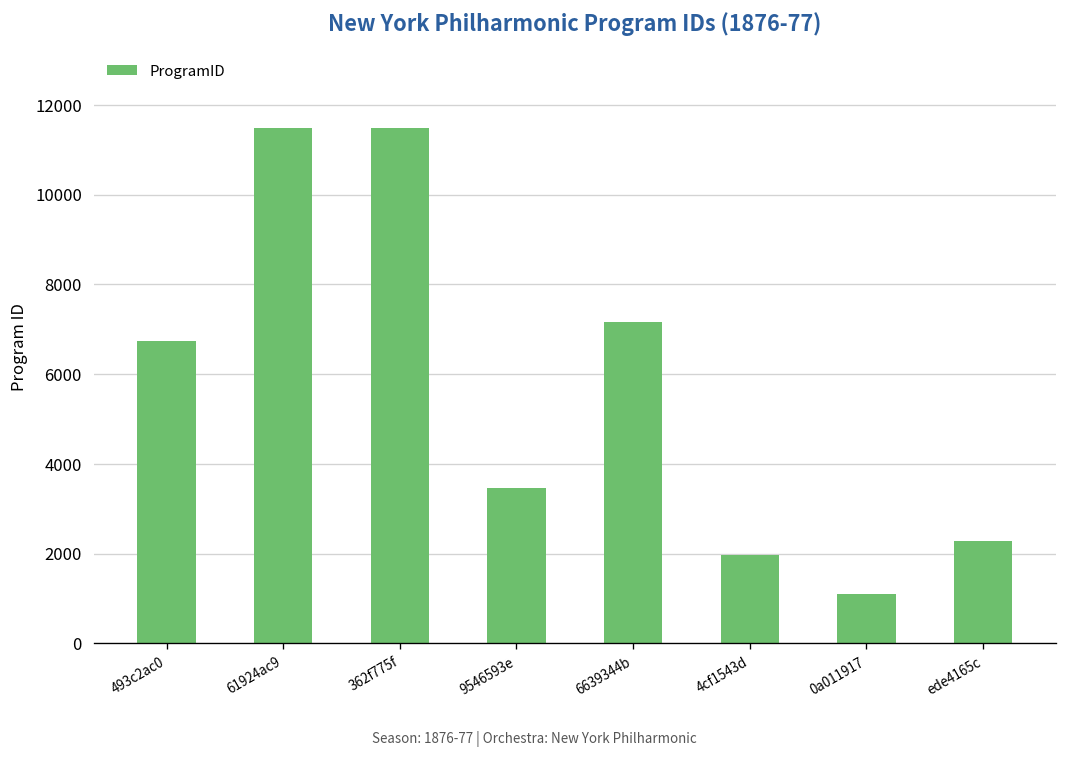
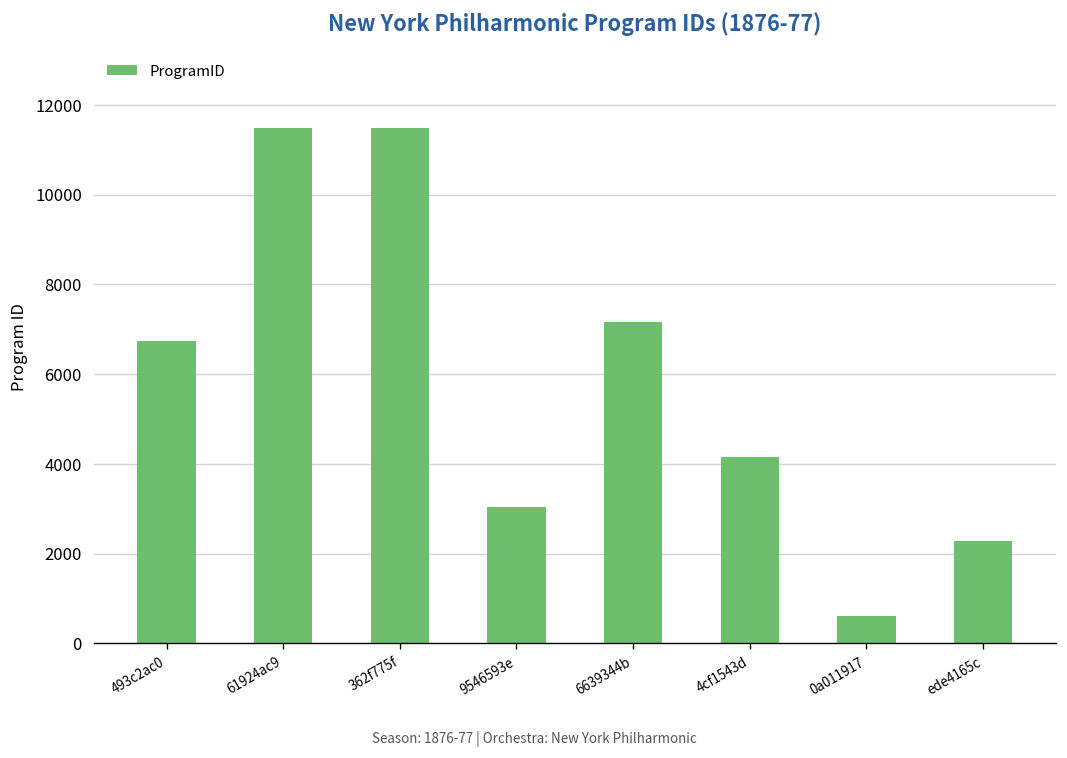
9546593e: 3500 -> 3000
4cf1543d: 2000 -> 4100
0a011917: 1100 -> 600
